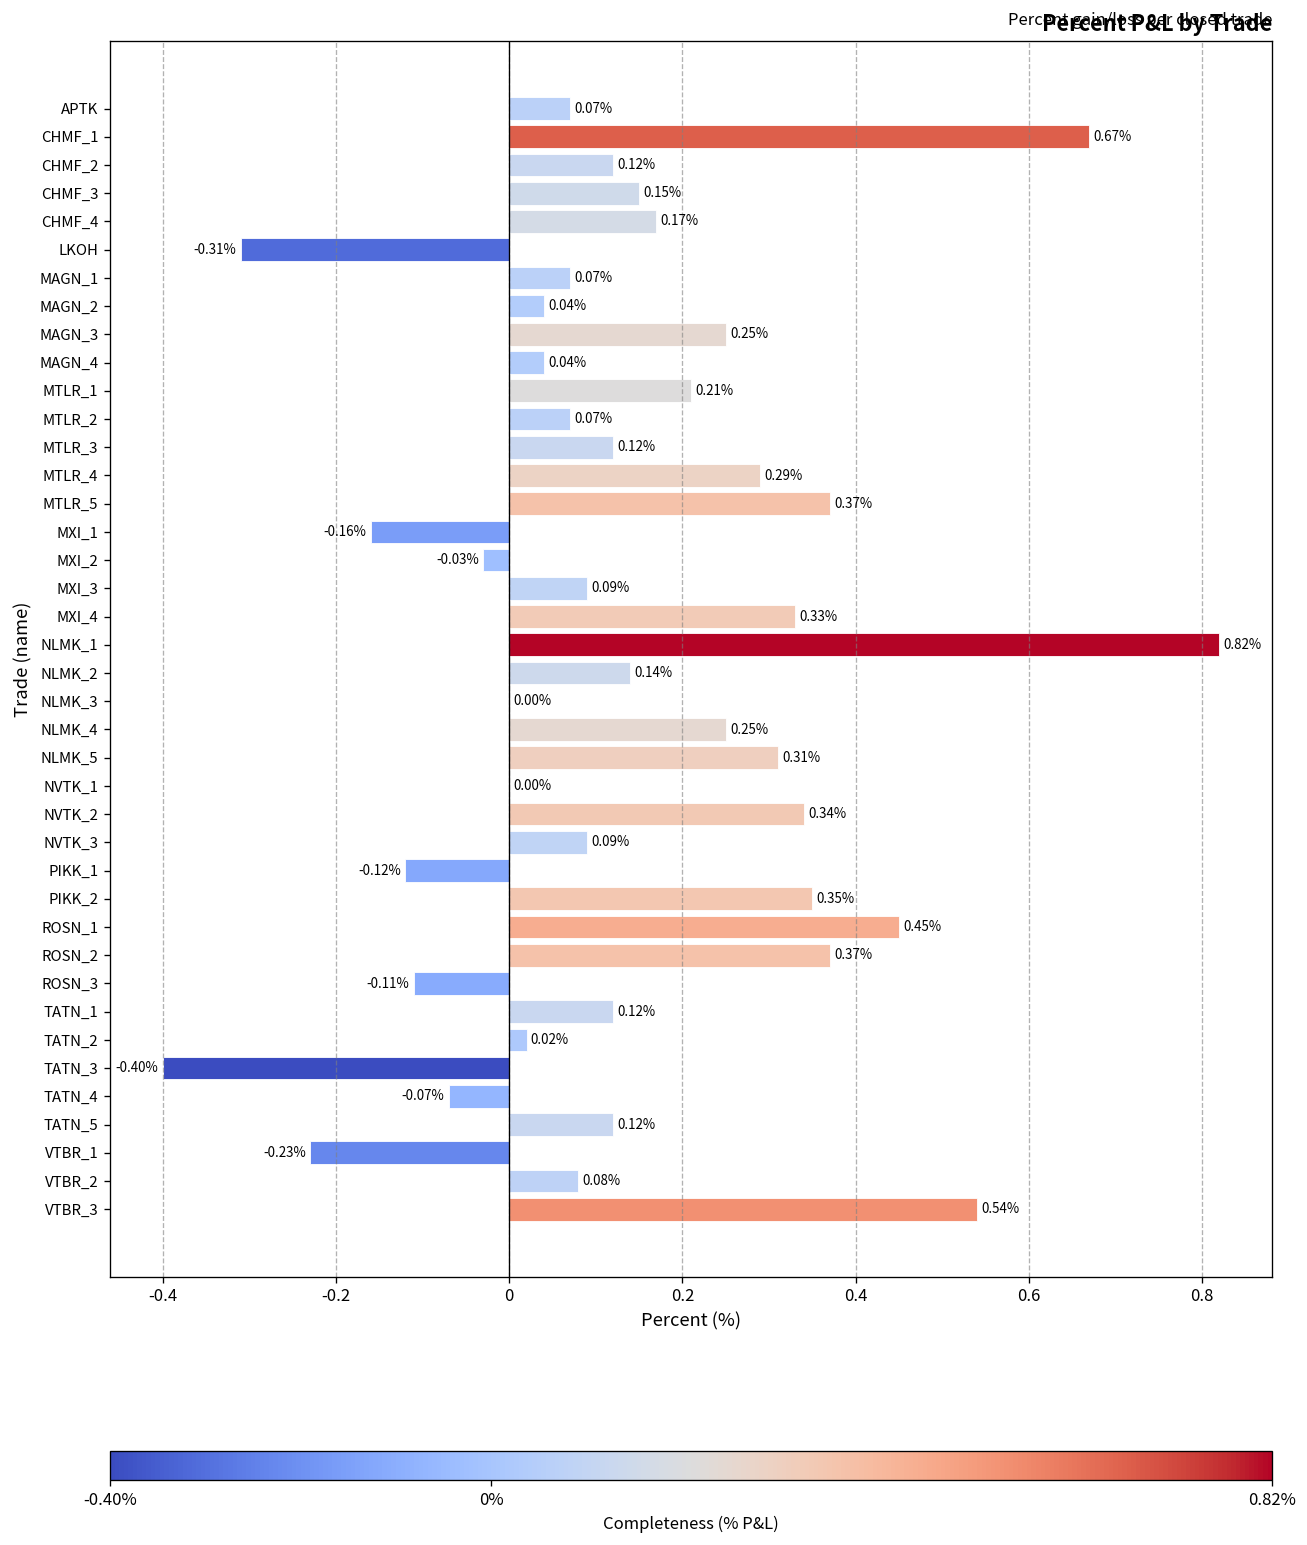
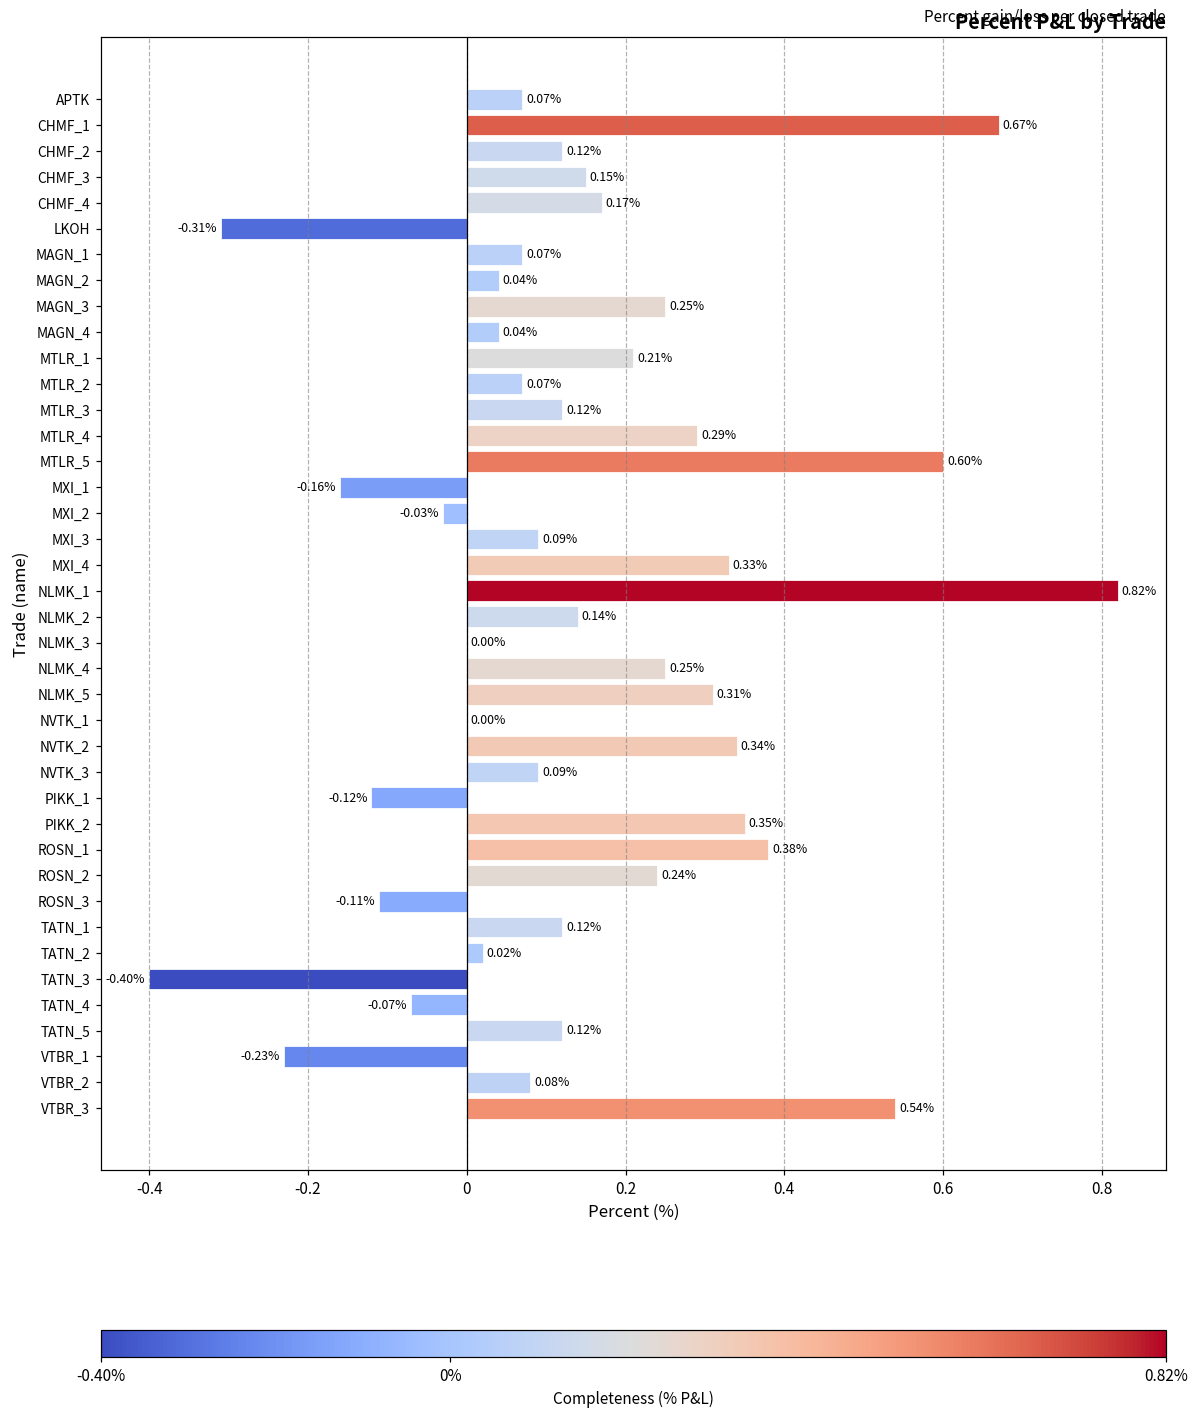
MTLR_5: 0.37% -> 0.60%
ROSN_1: 0.45% -> 0.38%
ROSN_2: 0.37% -> 0.24%
